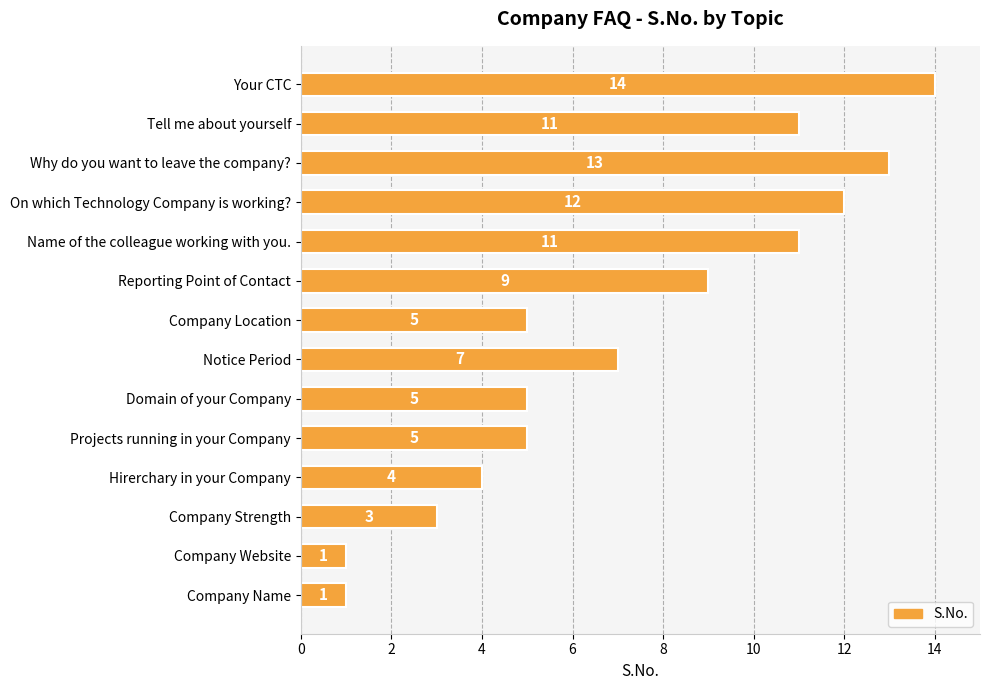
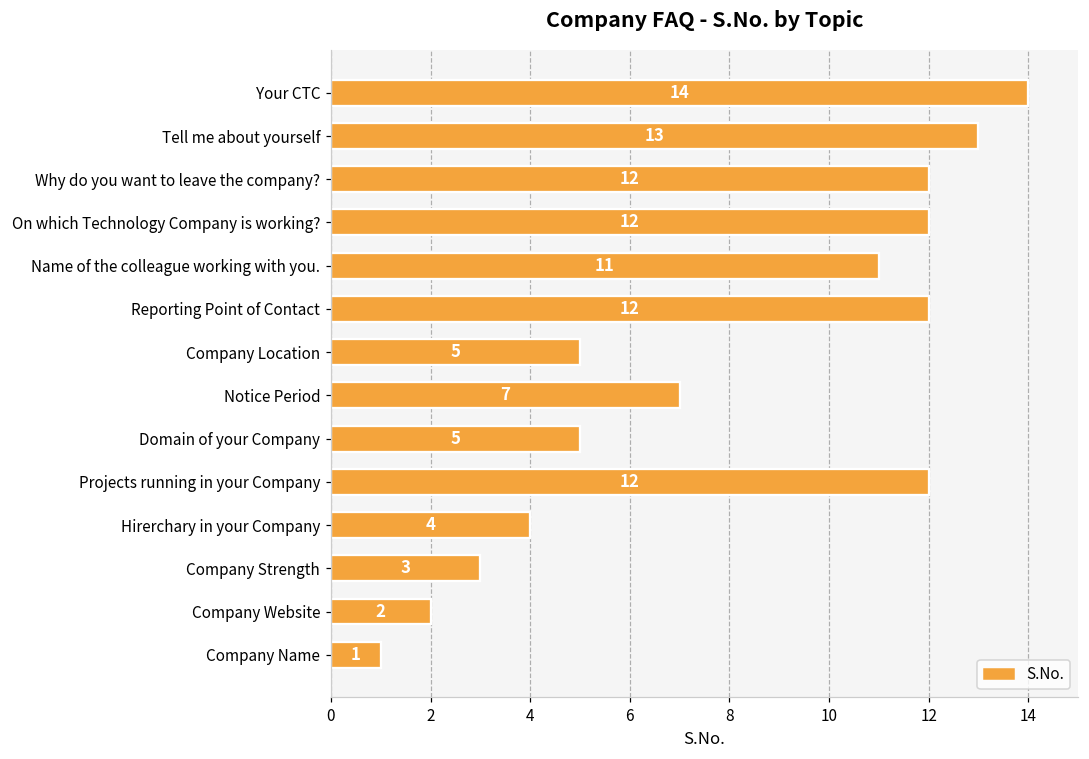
Tell me about yourself: 11 -> 13
Why do you want to leave the company?: 13 -> 12
Reporting Point of Contact: 9 -> 12
Projects running in your Company: 5 -> 12
Company Website: 1 -> 2
